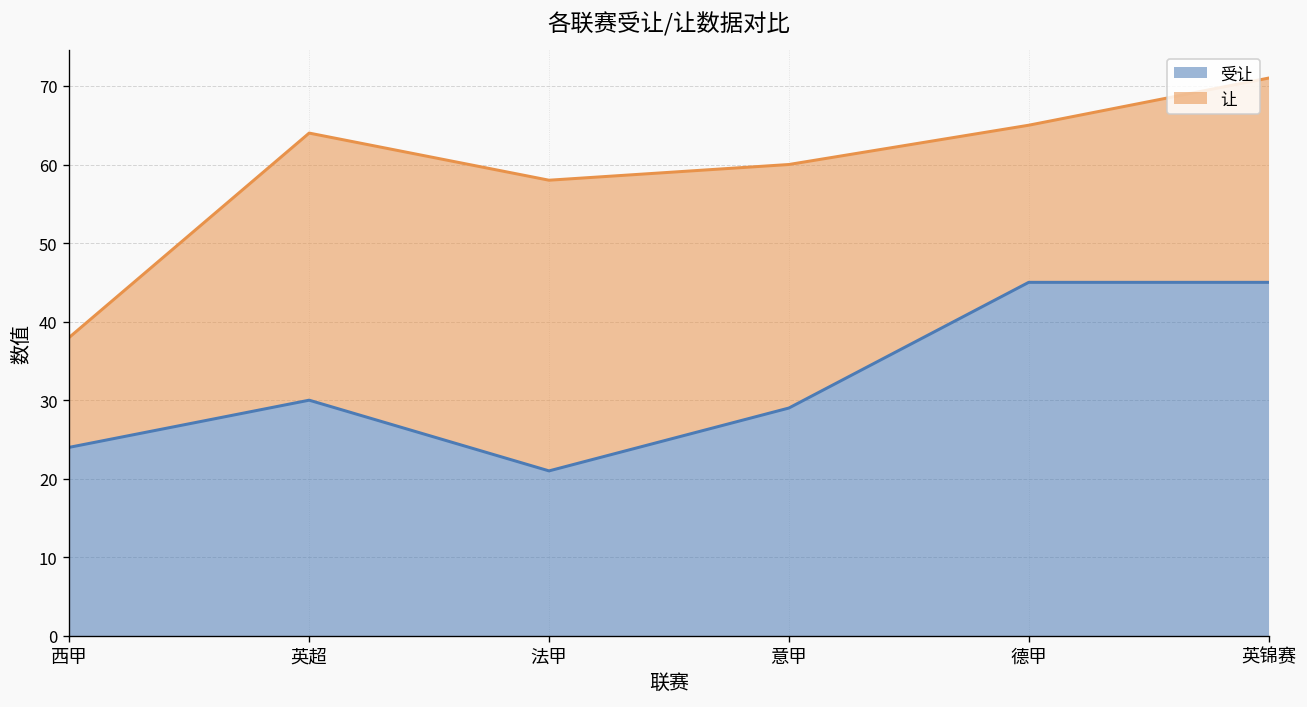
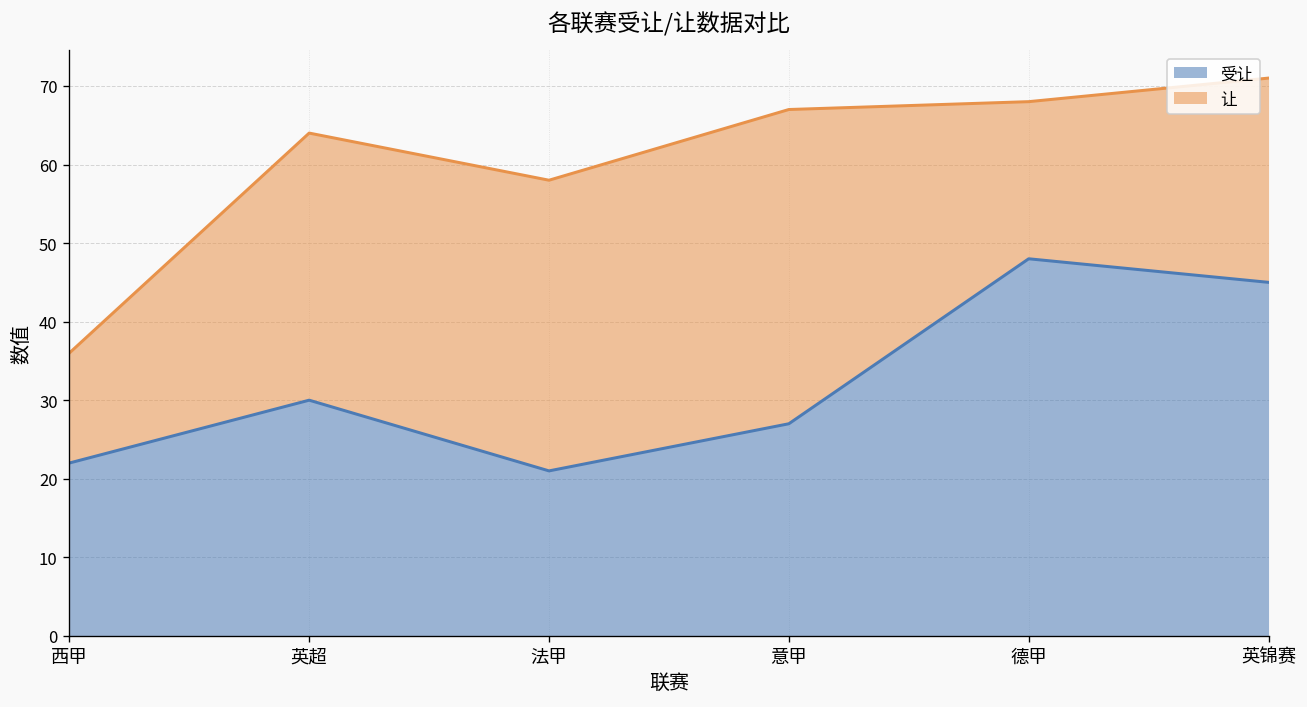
受让, 西甲: 24 -> 22
受让, 意甲: 29 -> 27
让, 意甲: 31 -> 40
受让, 德甲: 45 -> 48
